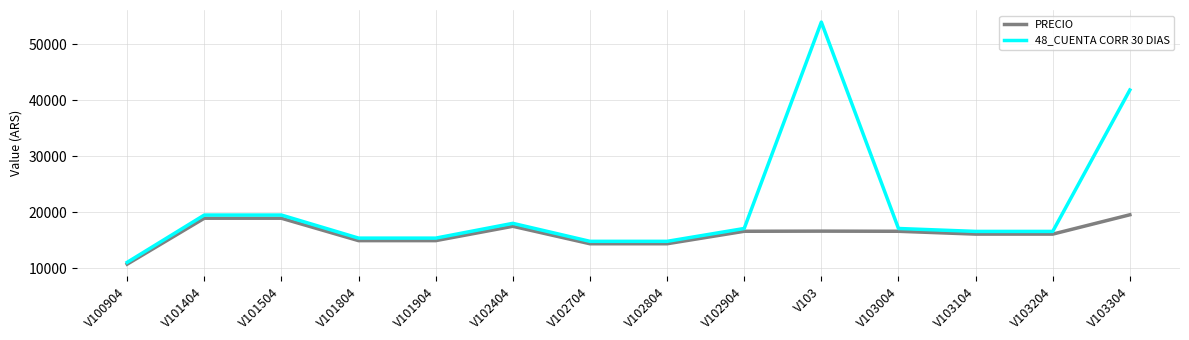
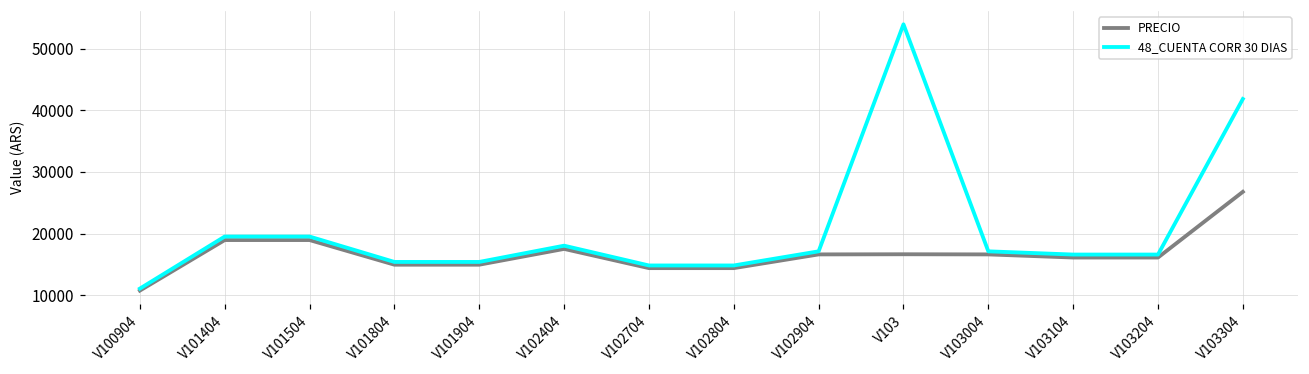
PRECIO, V103304: 20000 -> 27000
